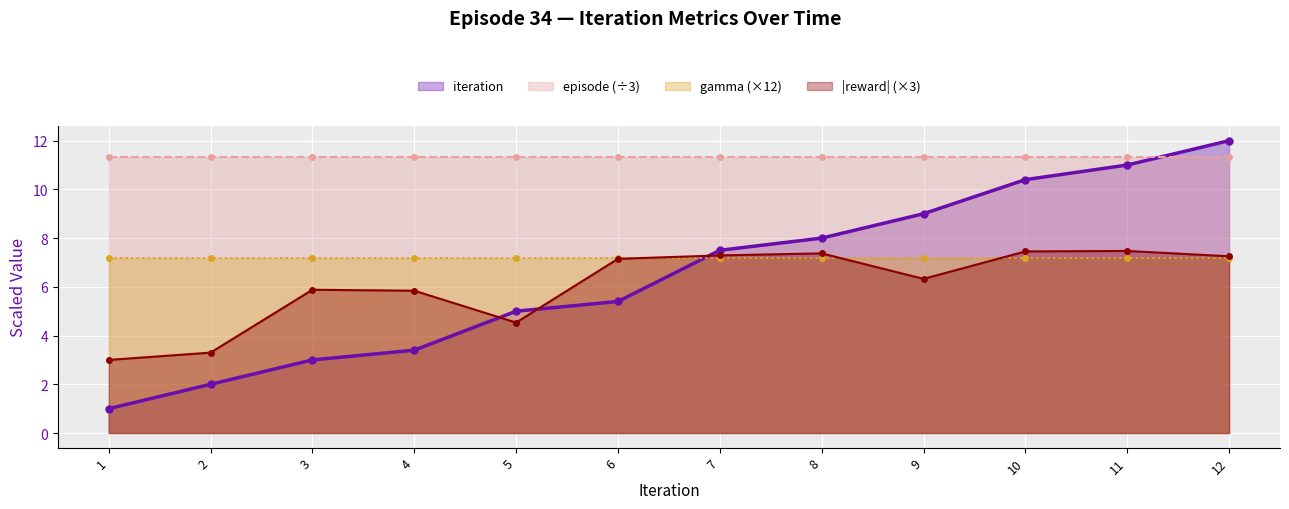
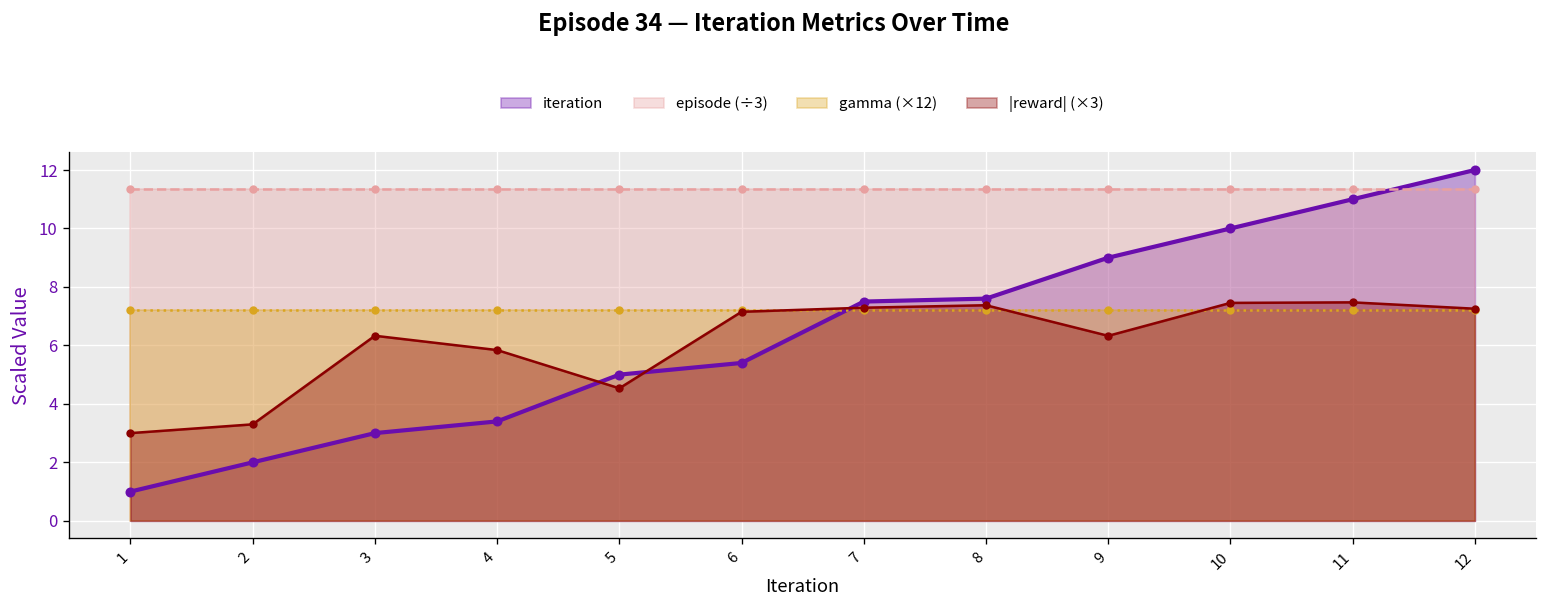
|reward| (×3), 3: 5.9 -> 6.3
iteration, 8: 8.0 -> 7.6
iteration, 10: 10.4 -> 10.0
